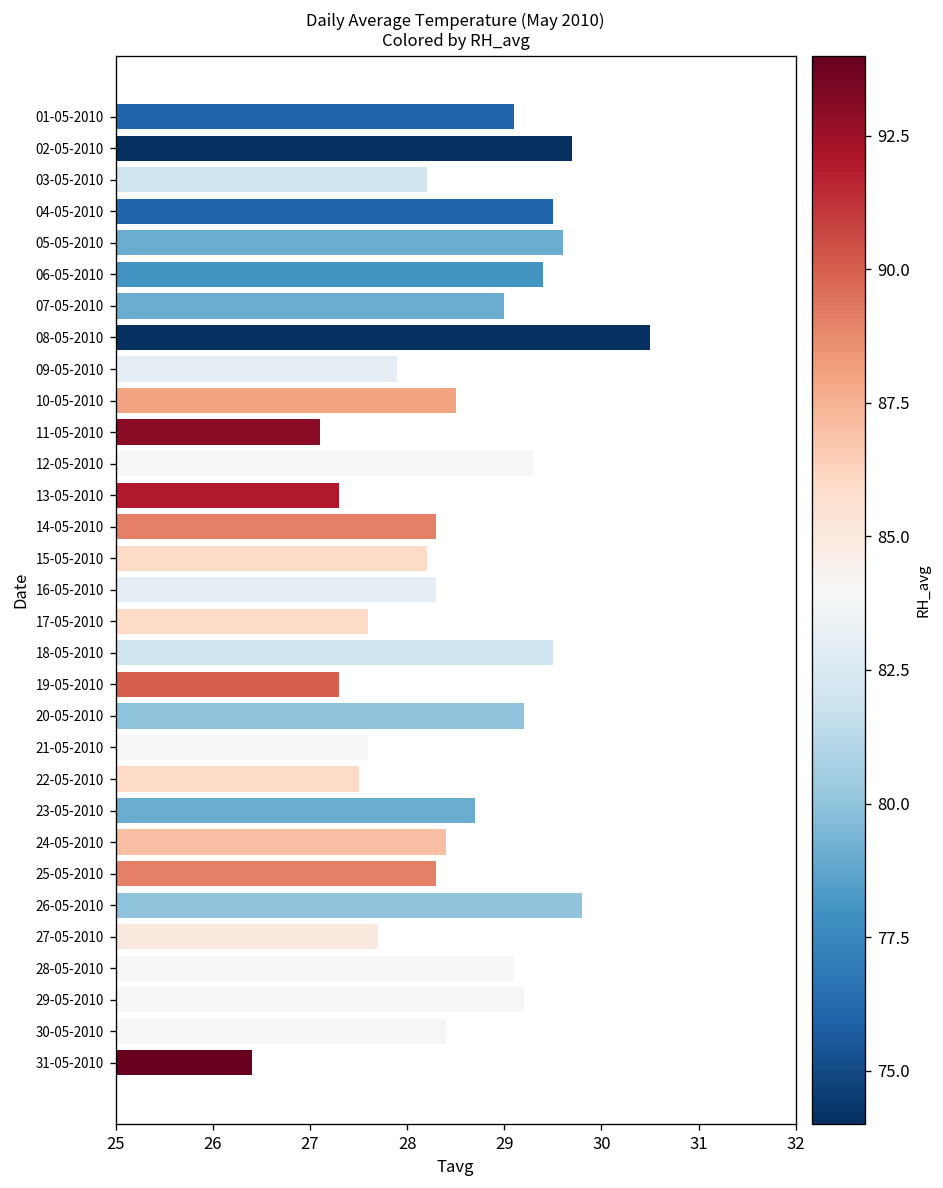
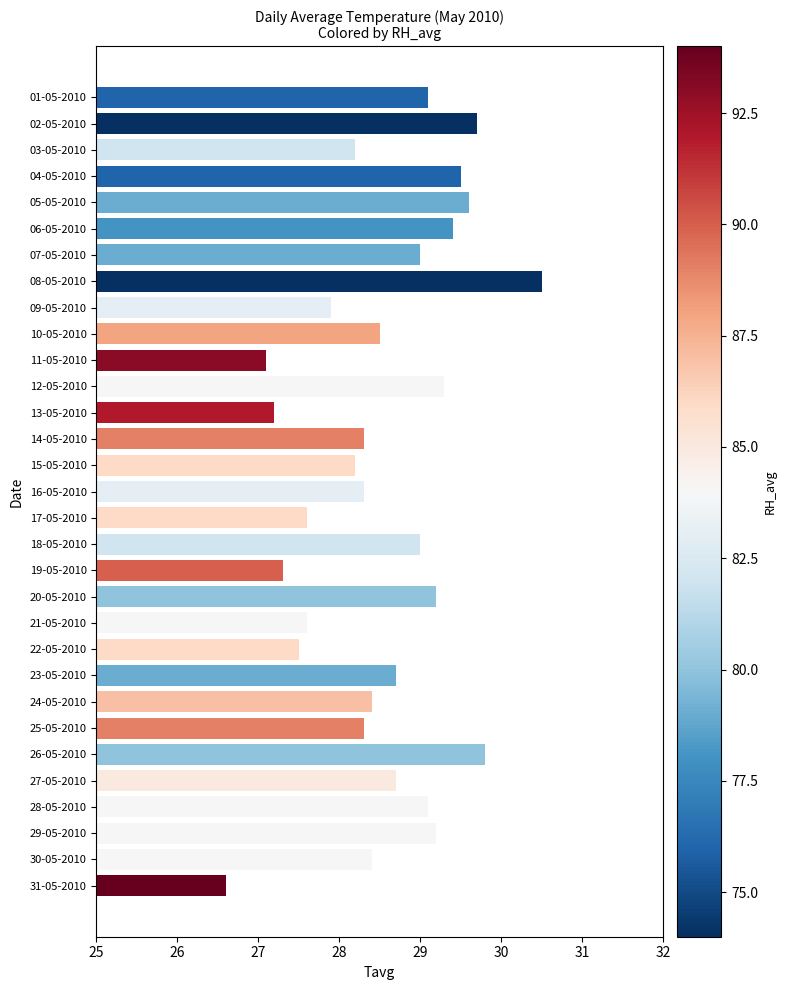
13-05-2010: 27.3 -> 27.2
18-05-2010: 29.5 -> 29.0
27-05-2010: 27.7 -> 28.7
31-05-2010: 26.4 -> 26.6
